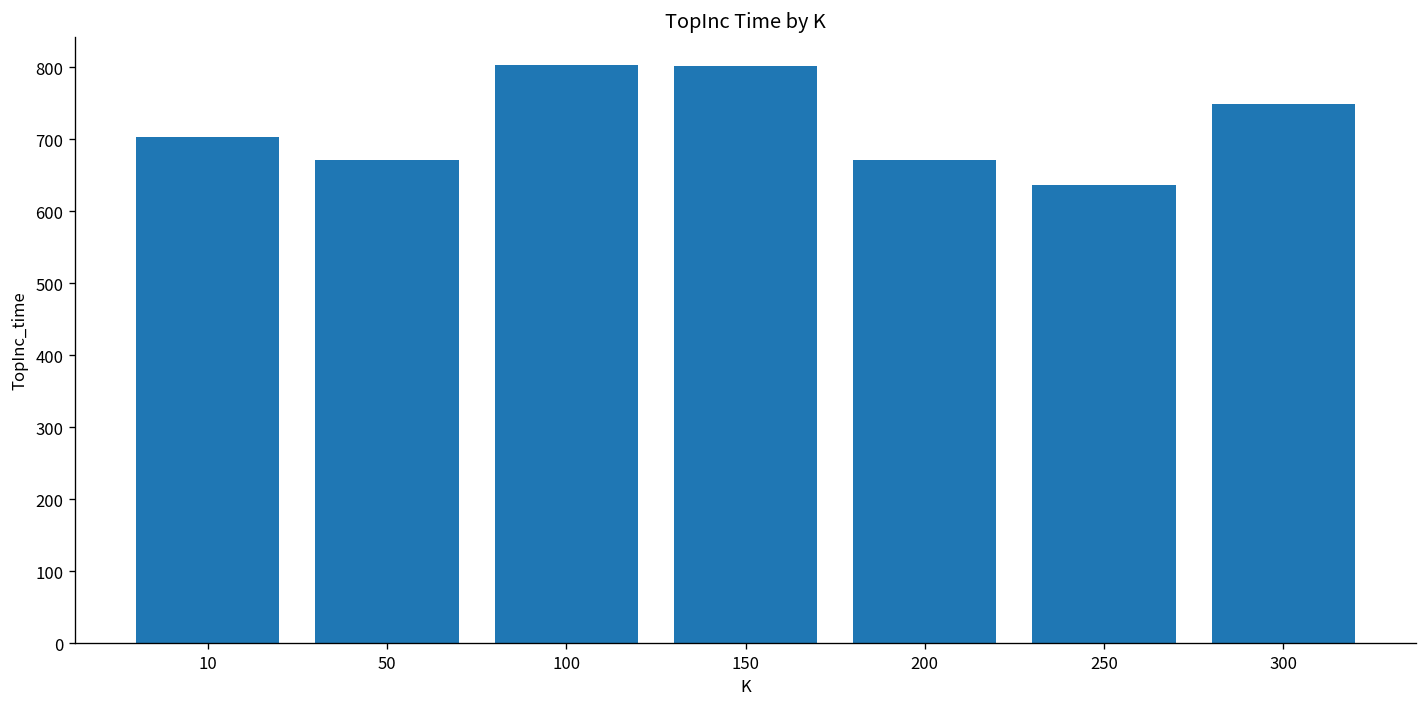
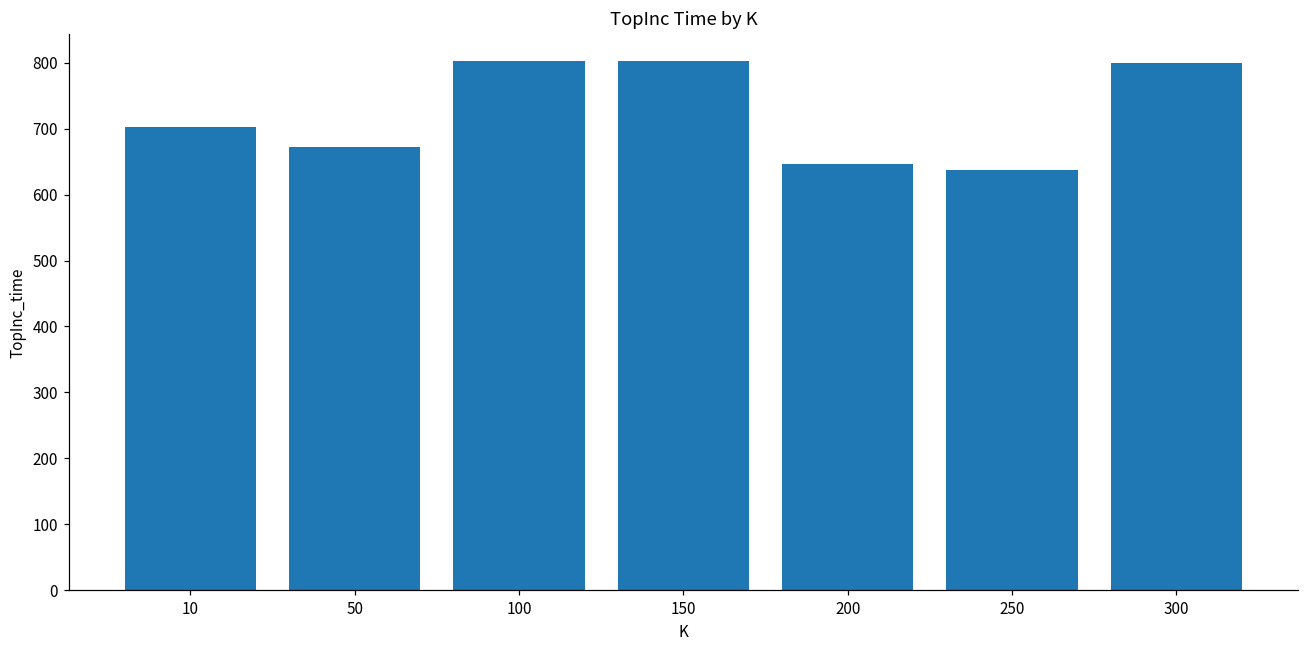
200: 670 -> 650
300: 750 -> 800
